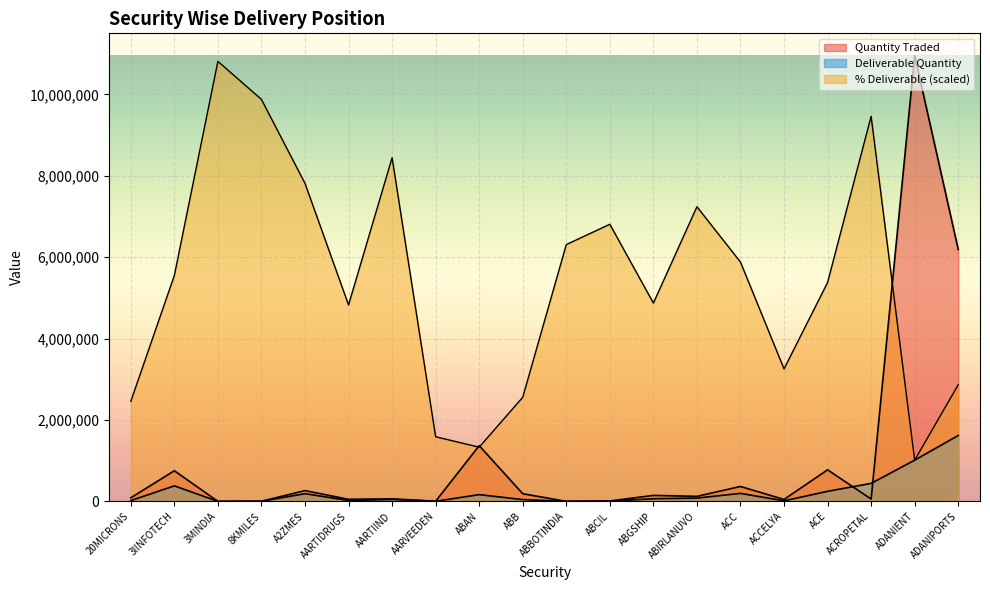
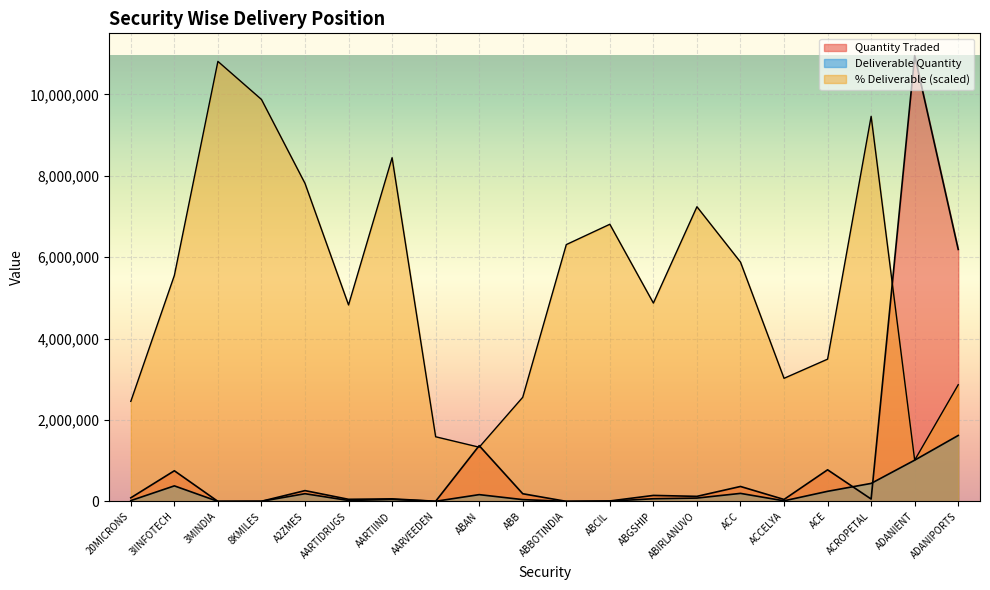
% Deliverable (scaled), ACCELYA: 3,300,000 -> 3,000,000
% Deliverable (scaled), ACE: 5,400,000 -> 3,500,000
